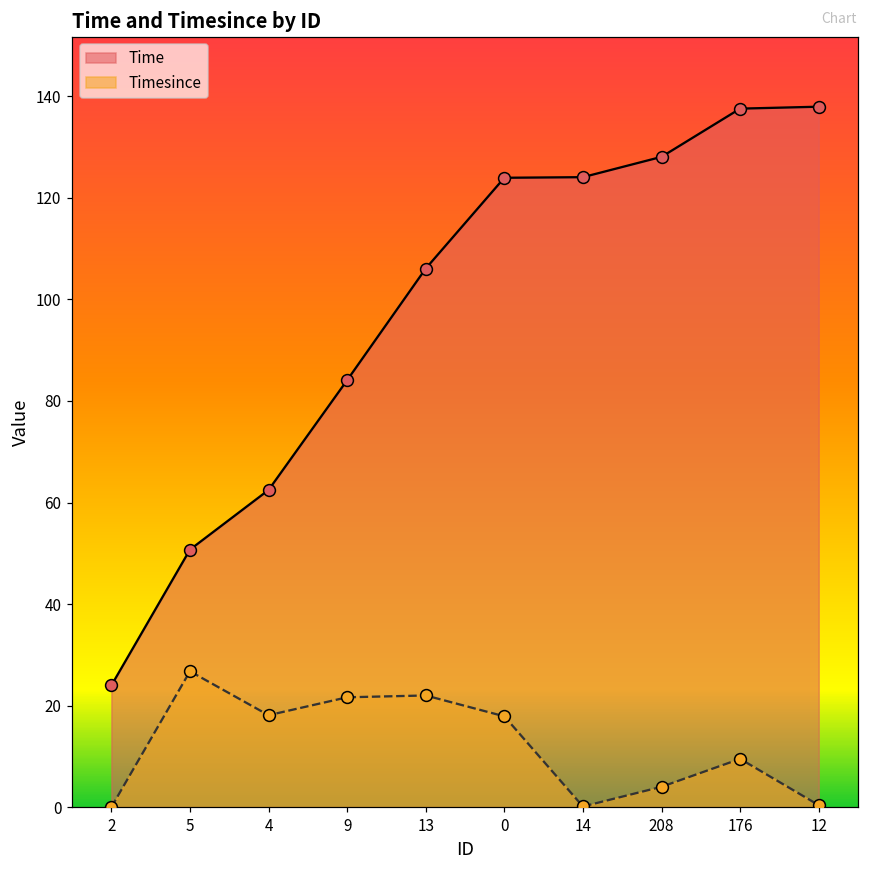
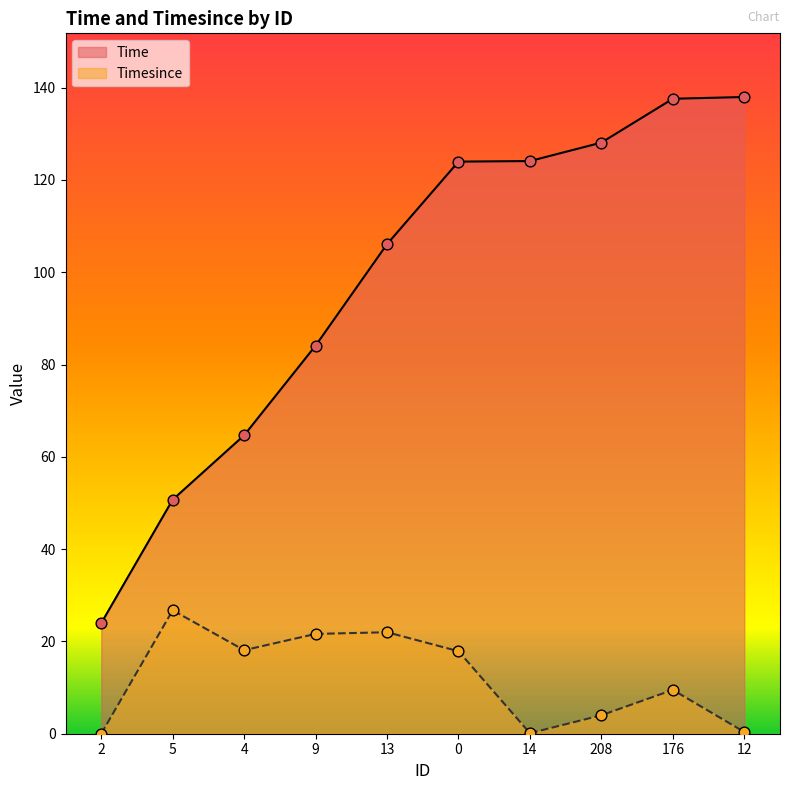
Time, 4: 62 -> 65
